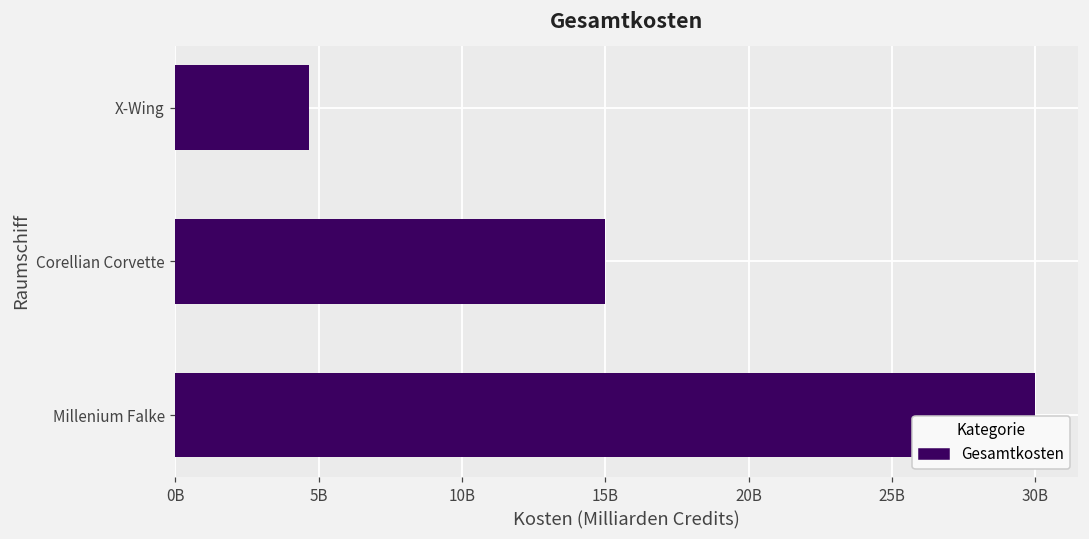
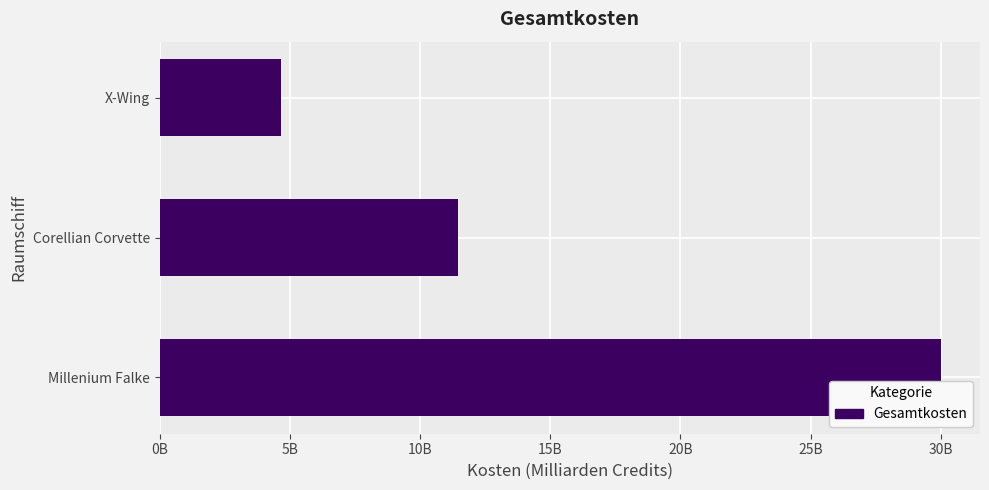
Corellian Corvette: 15000000000 -> 11500000000
